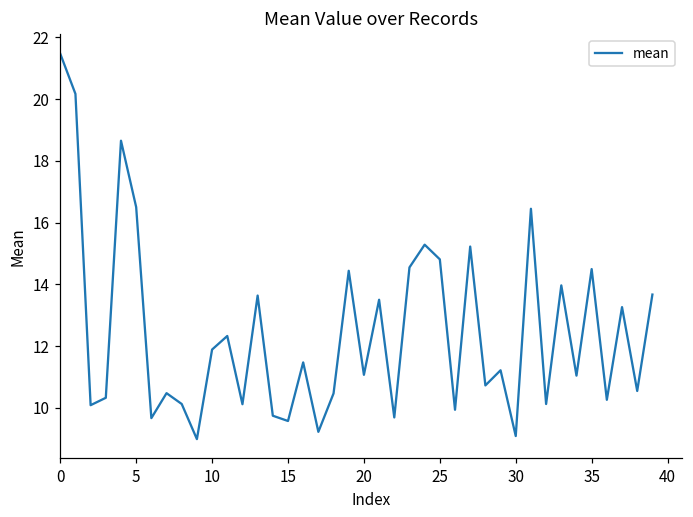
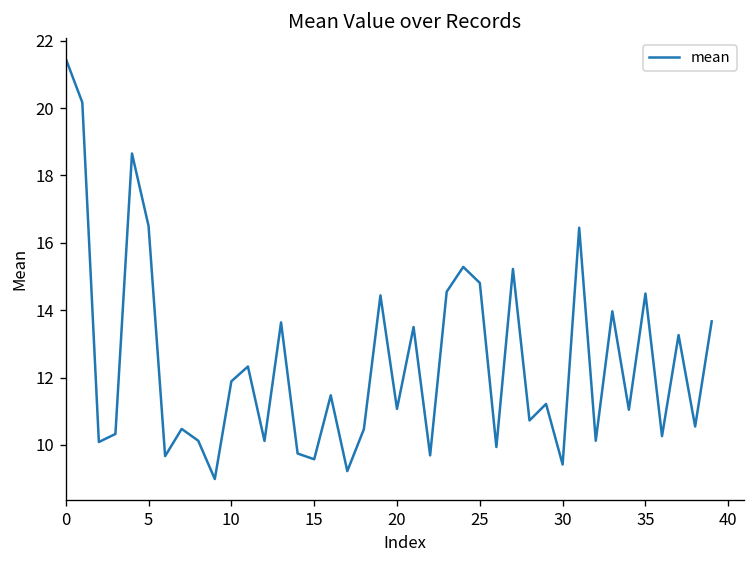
30: 9.1 -> 9.4
